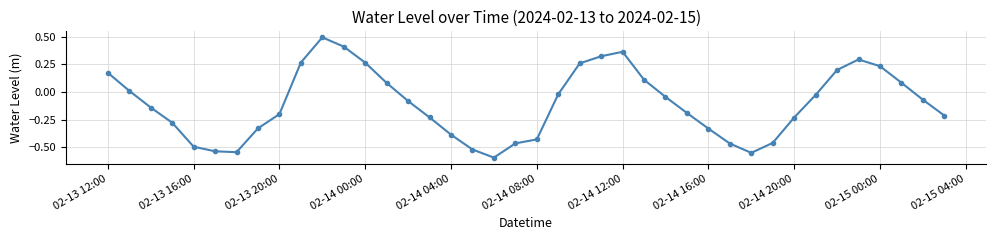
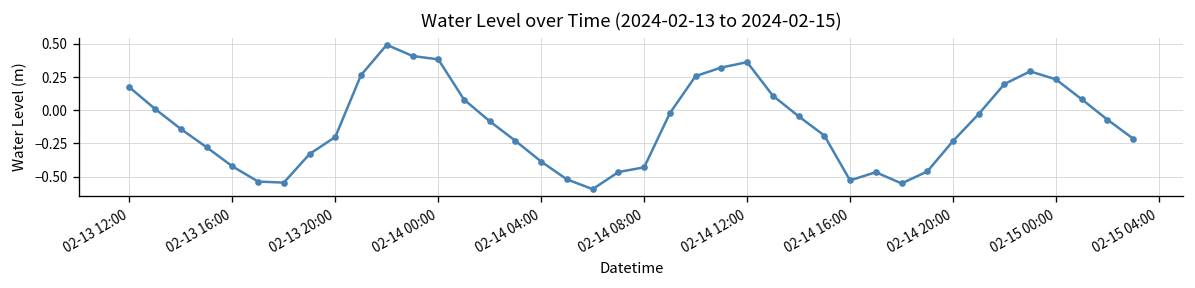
02-13 16:00: -0.50 -> -0.42
02-14 00:00: 0.26 -> 0.38
02-14 16:00: -0.33 -> -0.53
